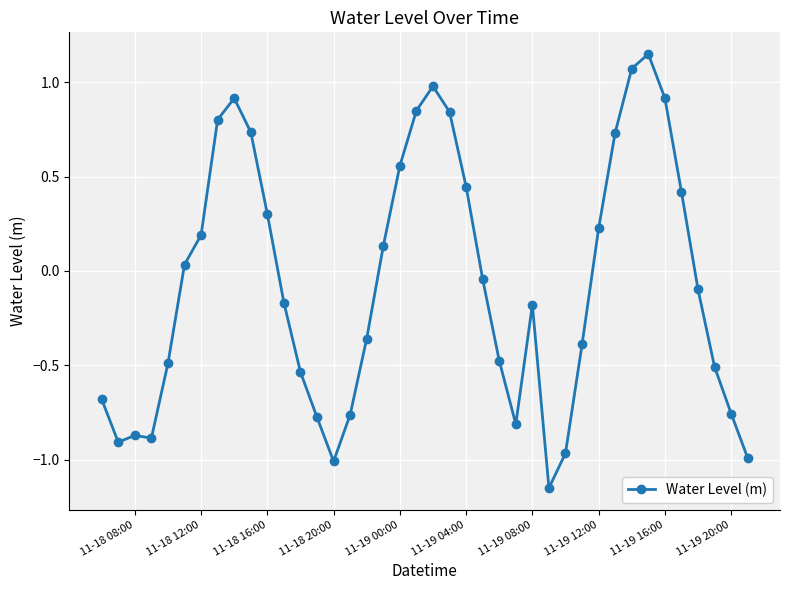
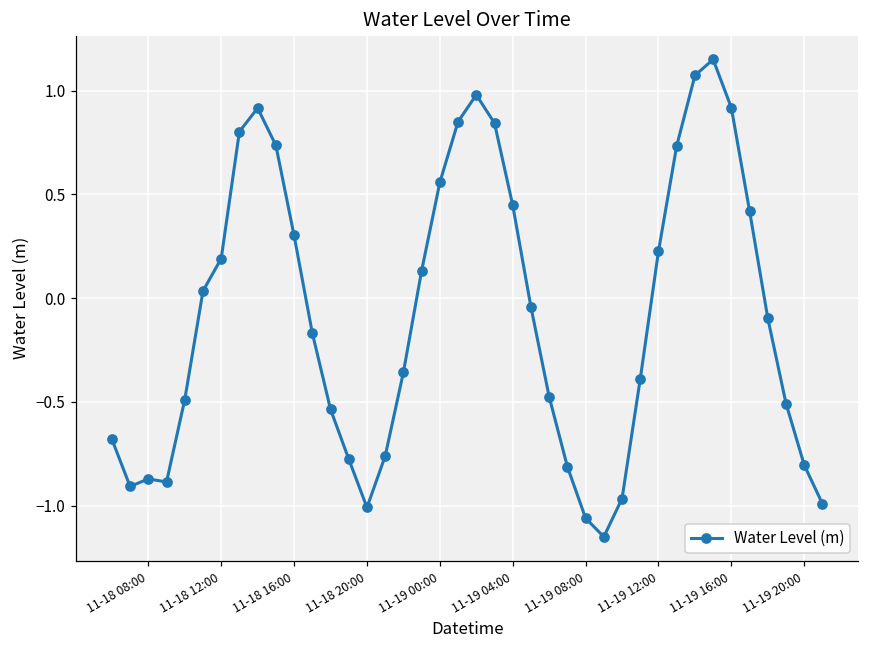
11-19 08:00: -0.18 -> -1.06
11-19 20:00: -0.76 -> -0.80
